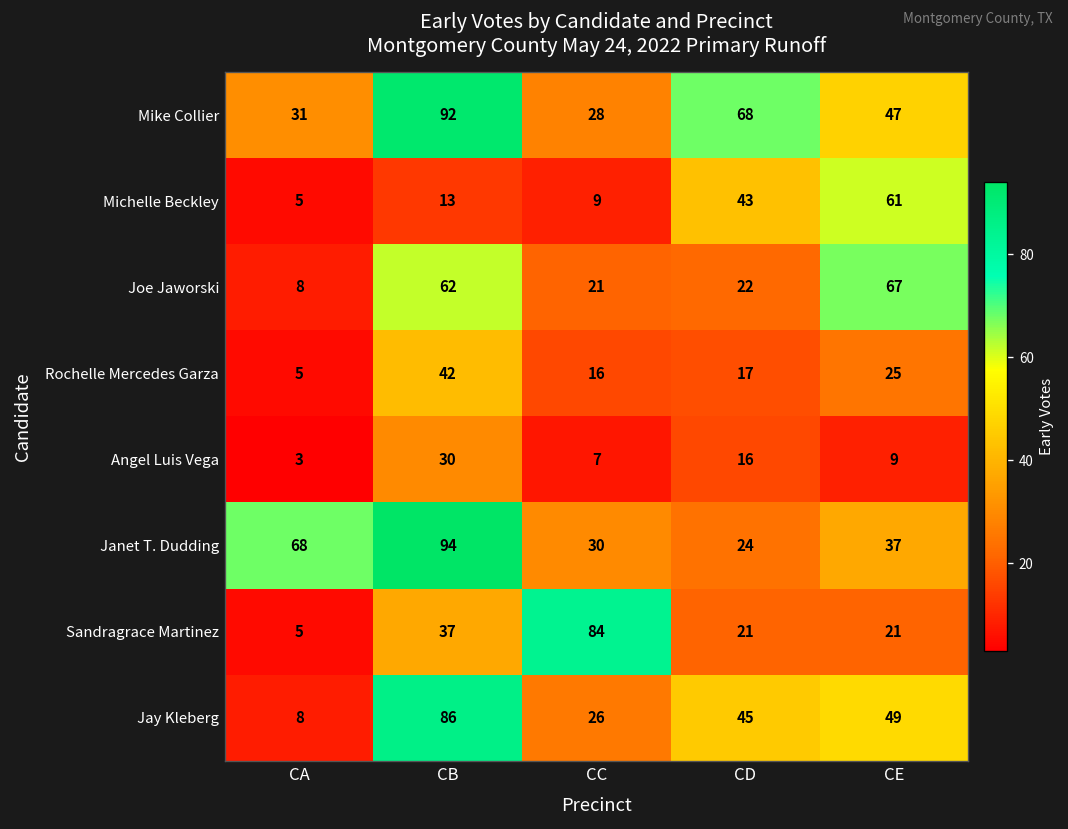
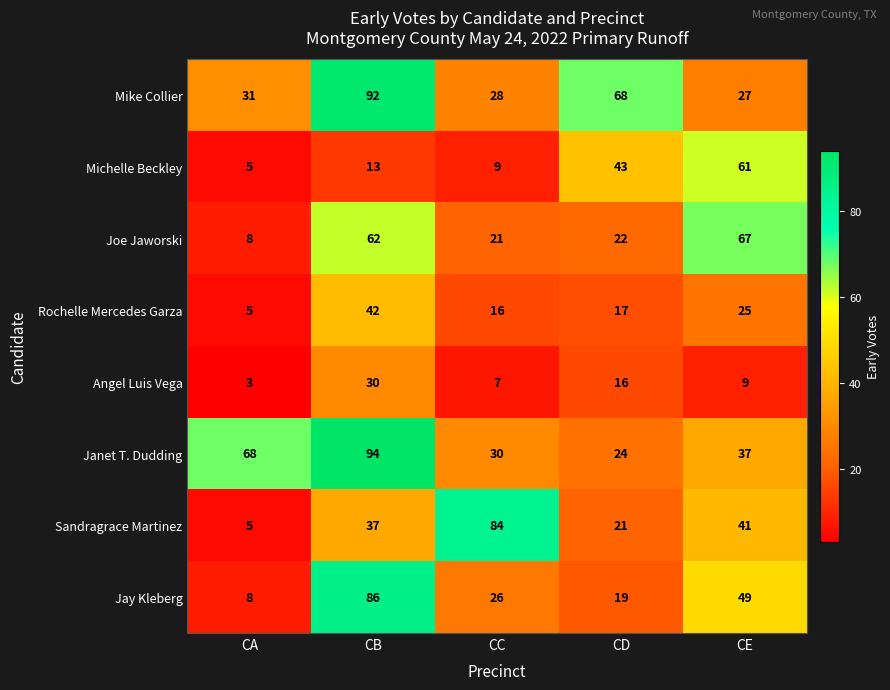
Mike Collier, CE: 47 -> 27
Sandragrace Martinez, CE: 21 -> 41
Jay Kleberg, CD: 45 -> 19
